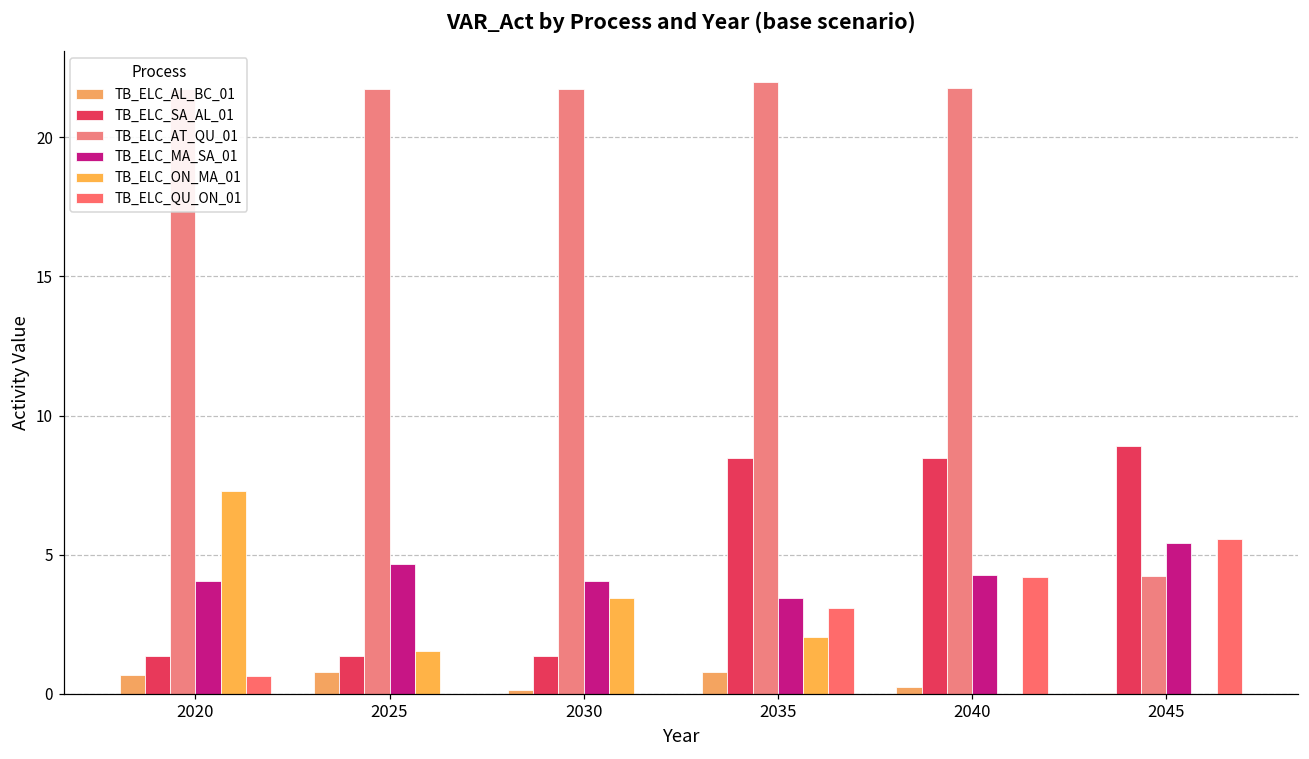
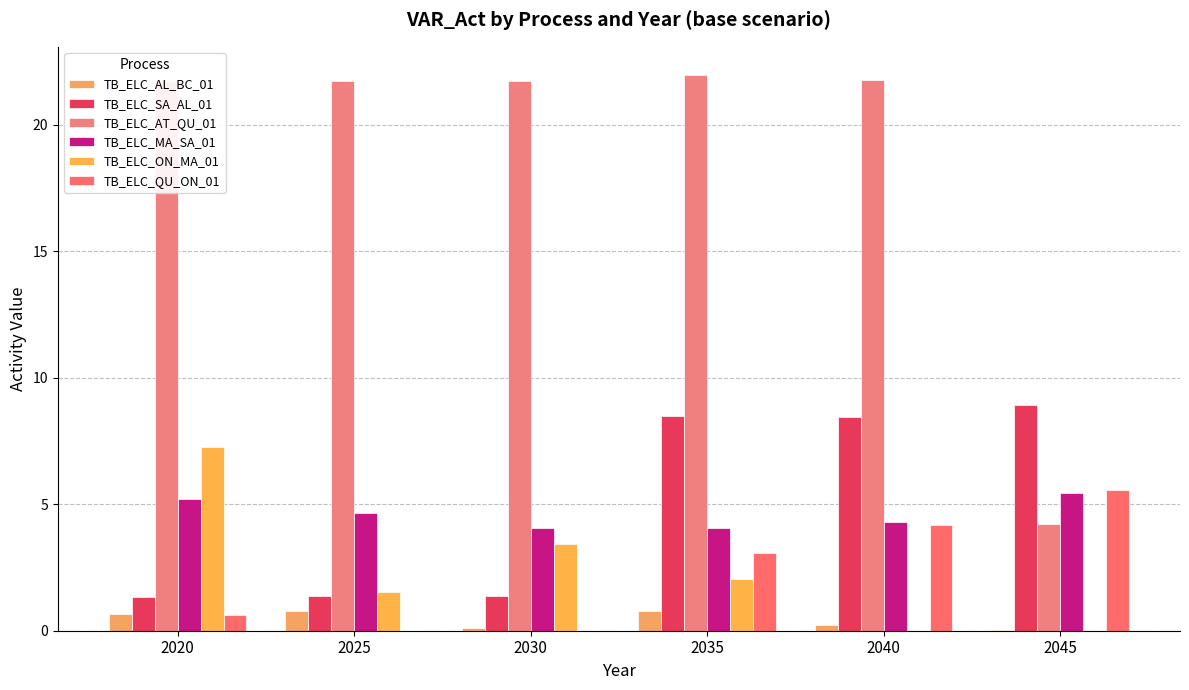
TB_ELC_MA_SA_01, 2020: 4.1 -> 5.2
TB_ELC_MA_SA_01, 2035: 3.5 -> 4.1
